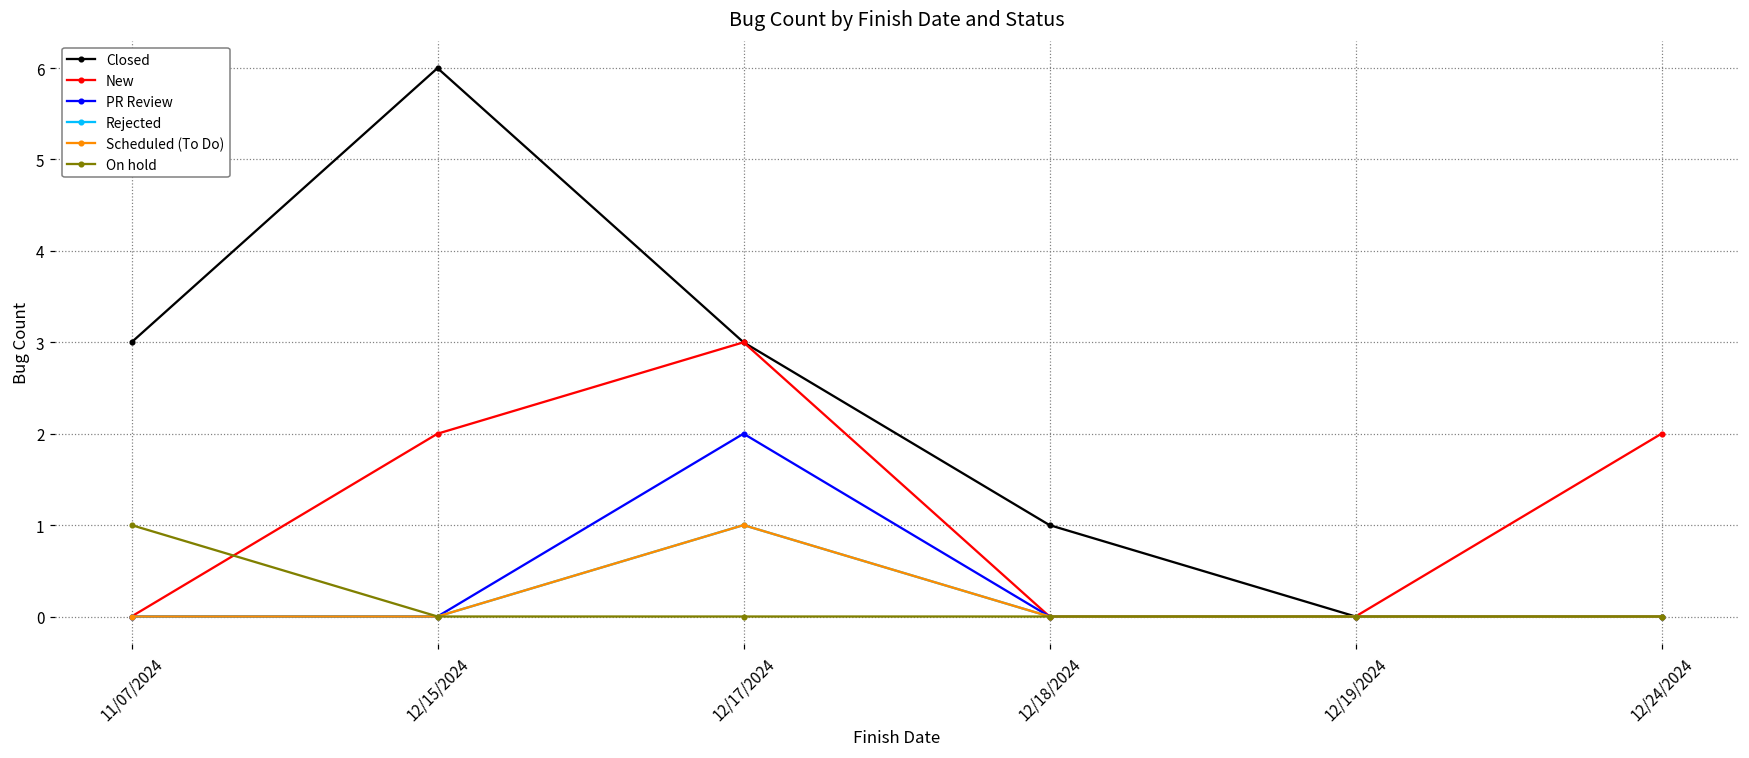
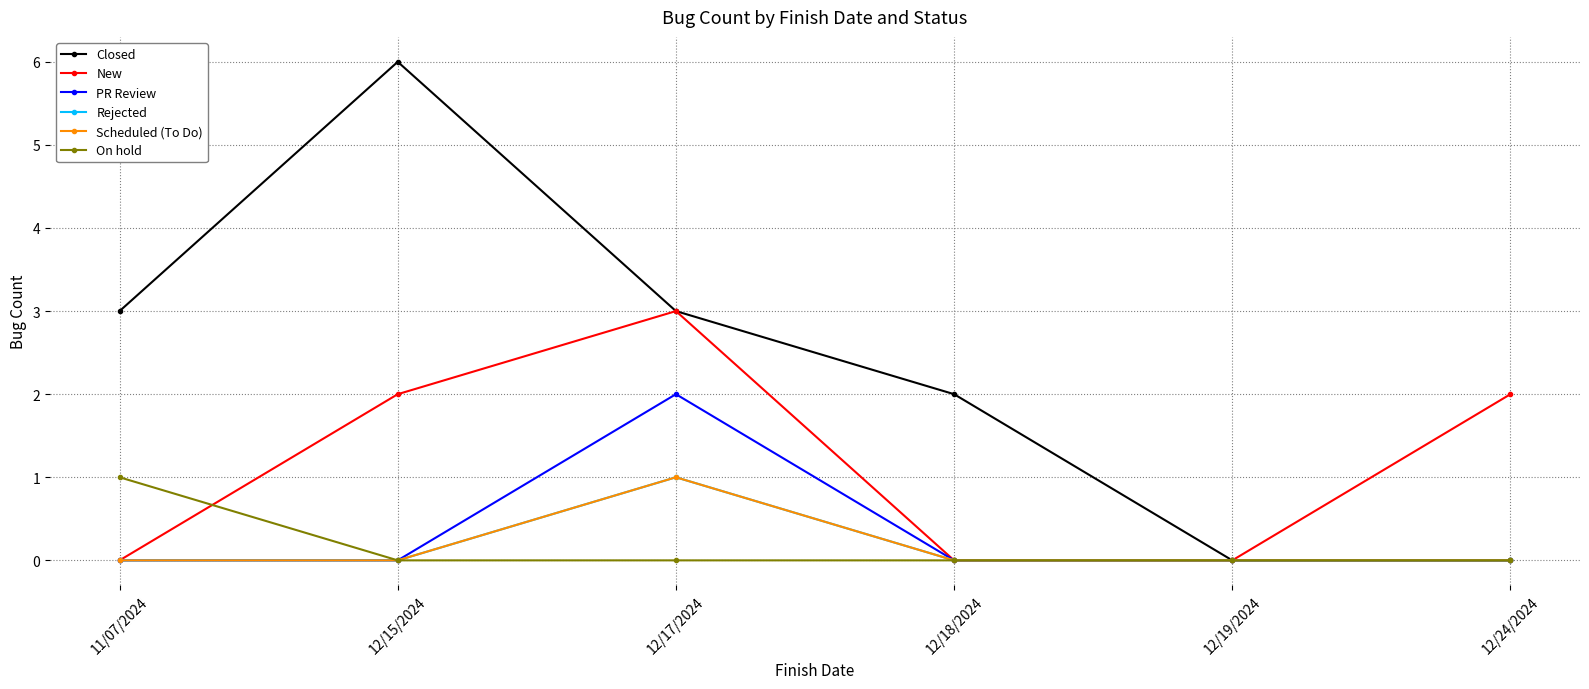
Closed, 12/18/2024: 1 -> 2
